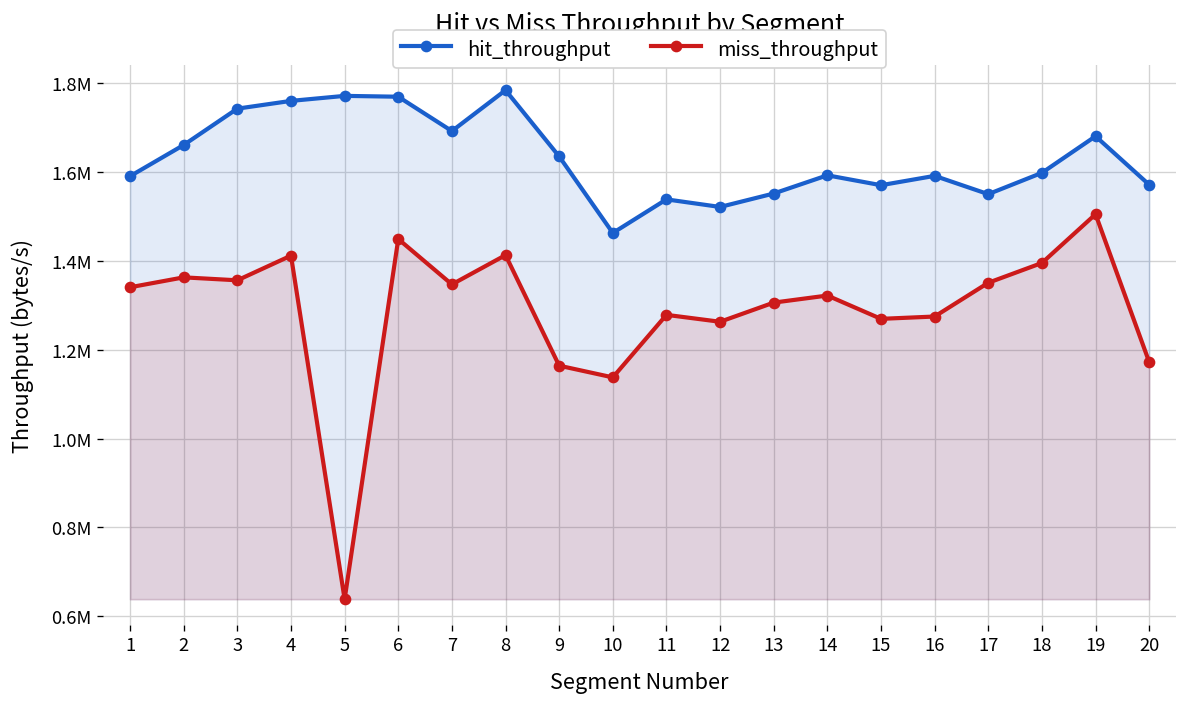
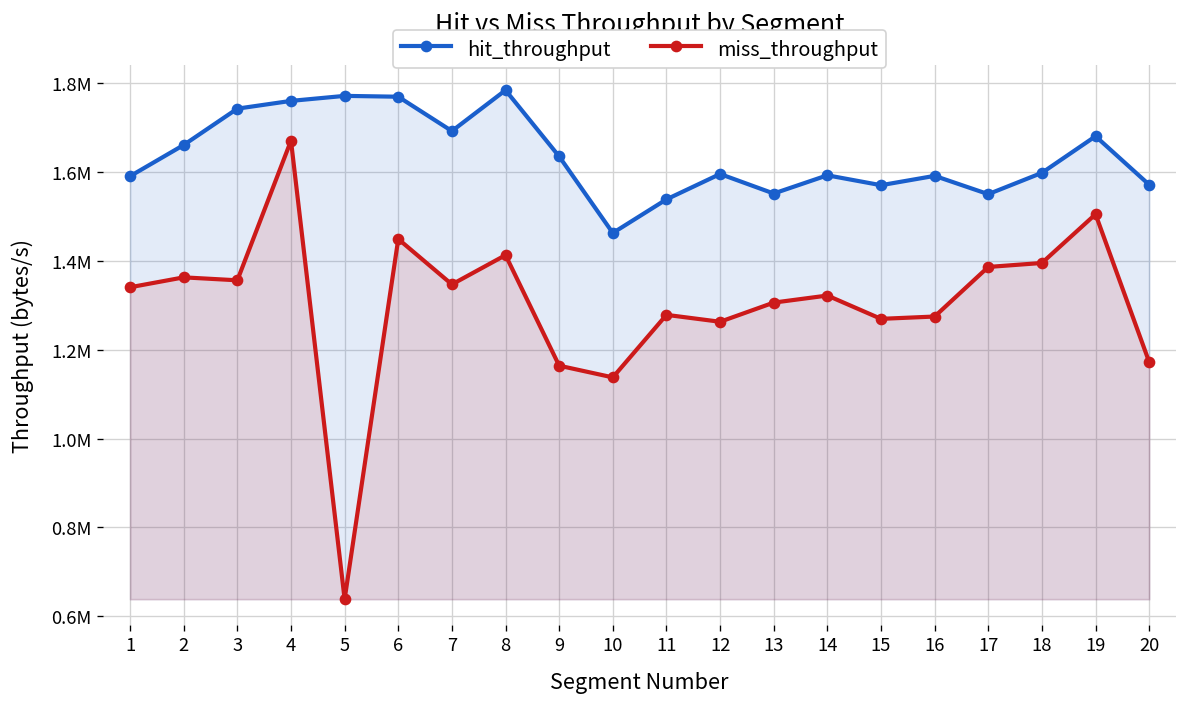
miss_throughput, 4: 1410000 -> 1670000
hit_throughput, 12: 1520000 -> 1600000
miss_throughput, 17: 1350000 -> 1390000
